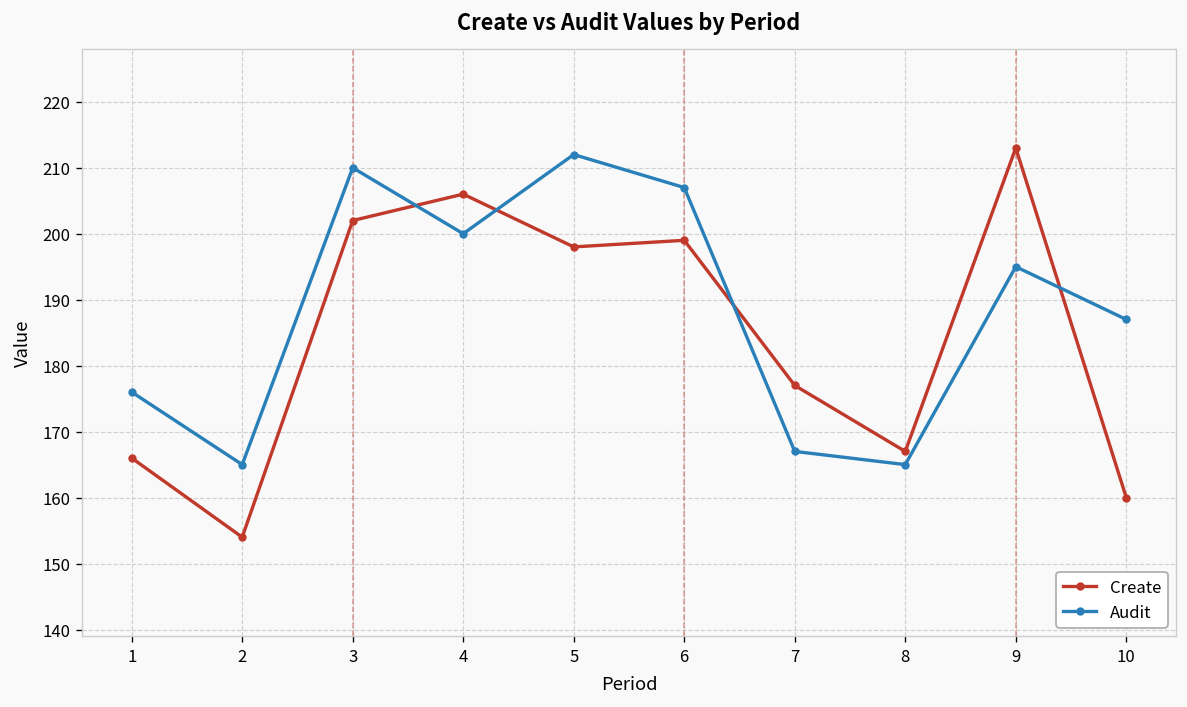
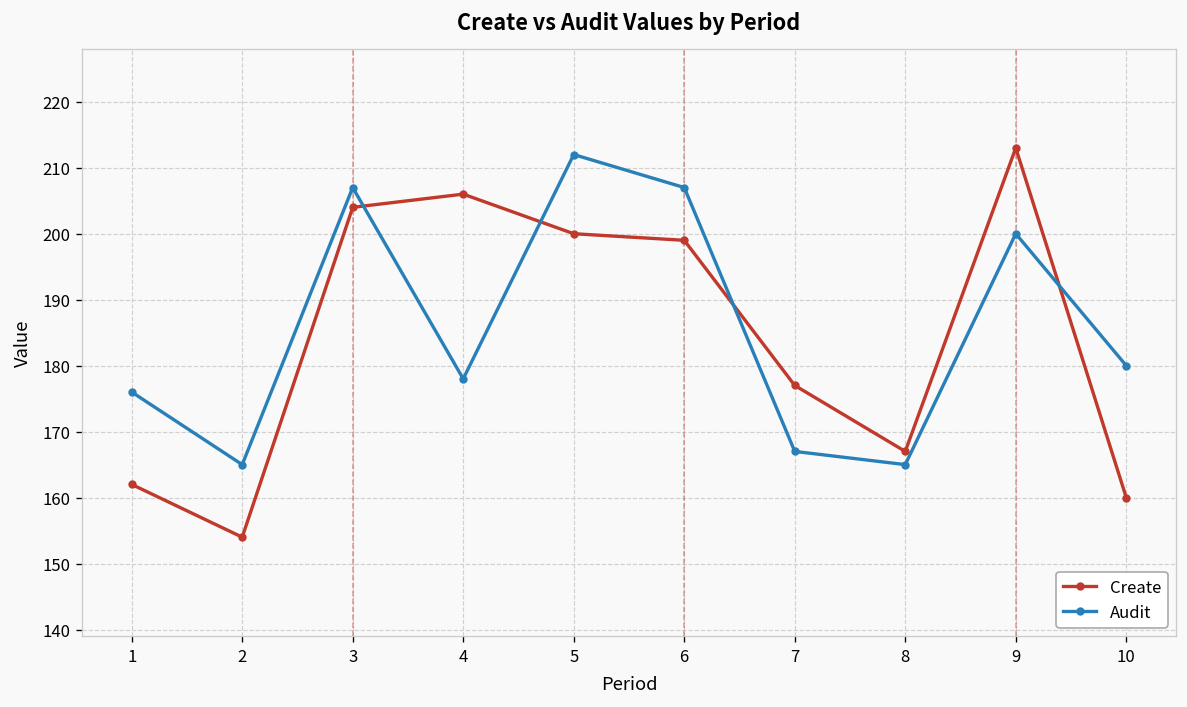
Create, 1: 166 -> 162
Create, 3: 202 -> 204
Audit, 3: 210 -> 207
Audit, 4: 200 -> 178
Create, 5: 198 -> 200
Audit, 9: 195 -> 200
Audit, 10: 187 -> 180
